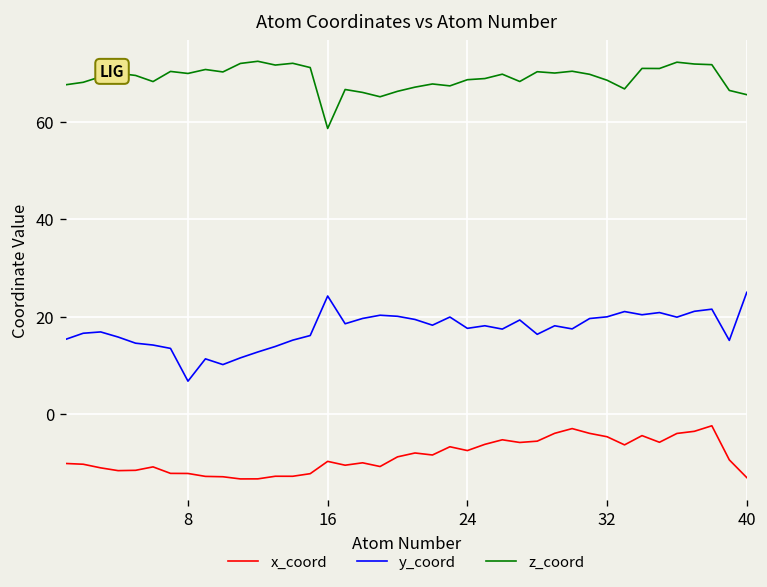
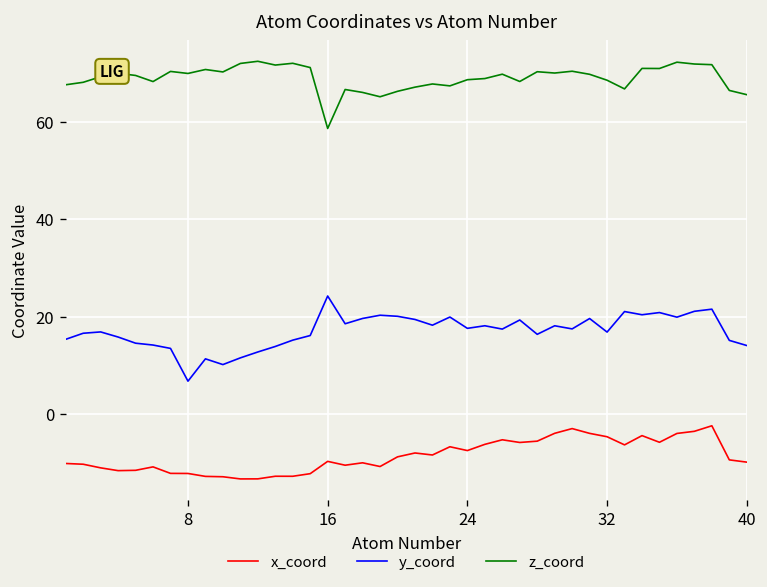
y_coord, 32: 20 -> 17
x_coord, 40: -13 -> -10
y_coord, 40: 25 -> 14
